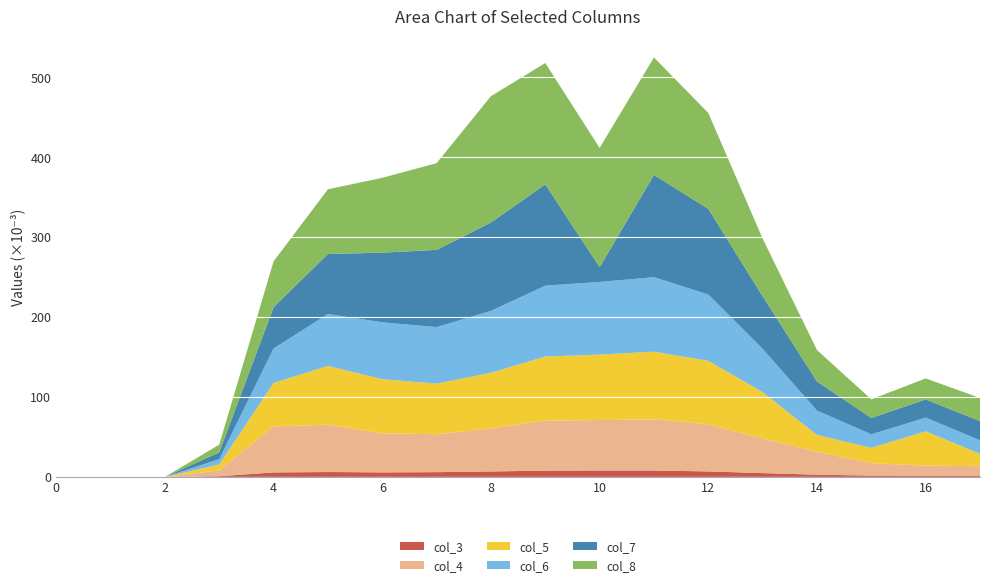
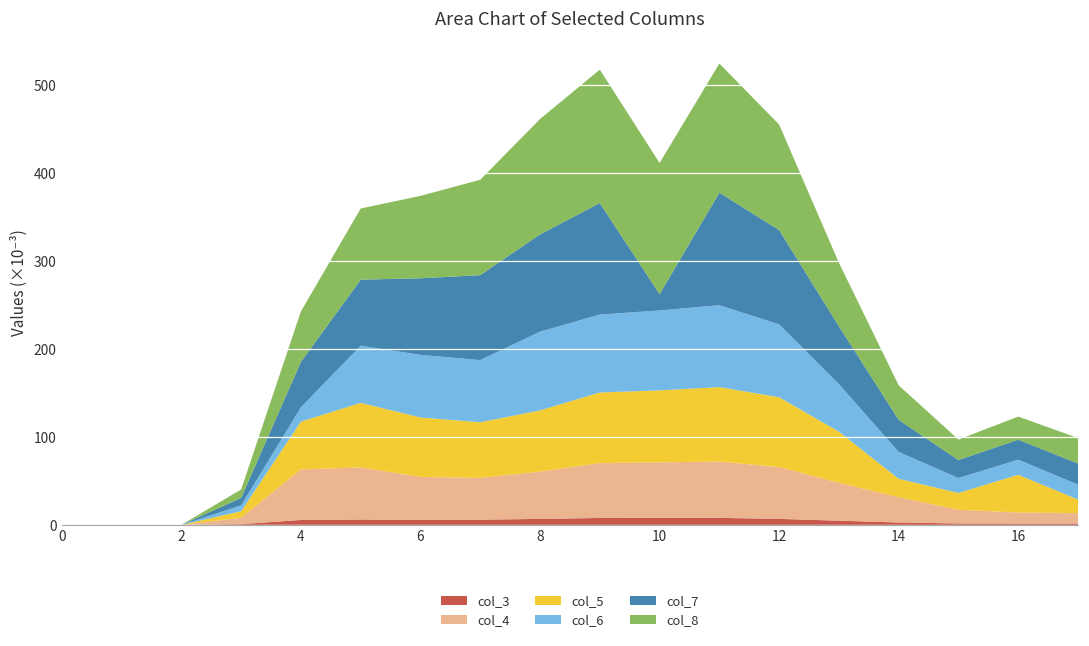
col_6, 4: 40 -> 20
col_6, 8: 80 -> 90
col_8, 8: 160 -> 130
